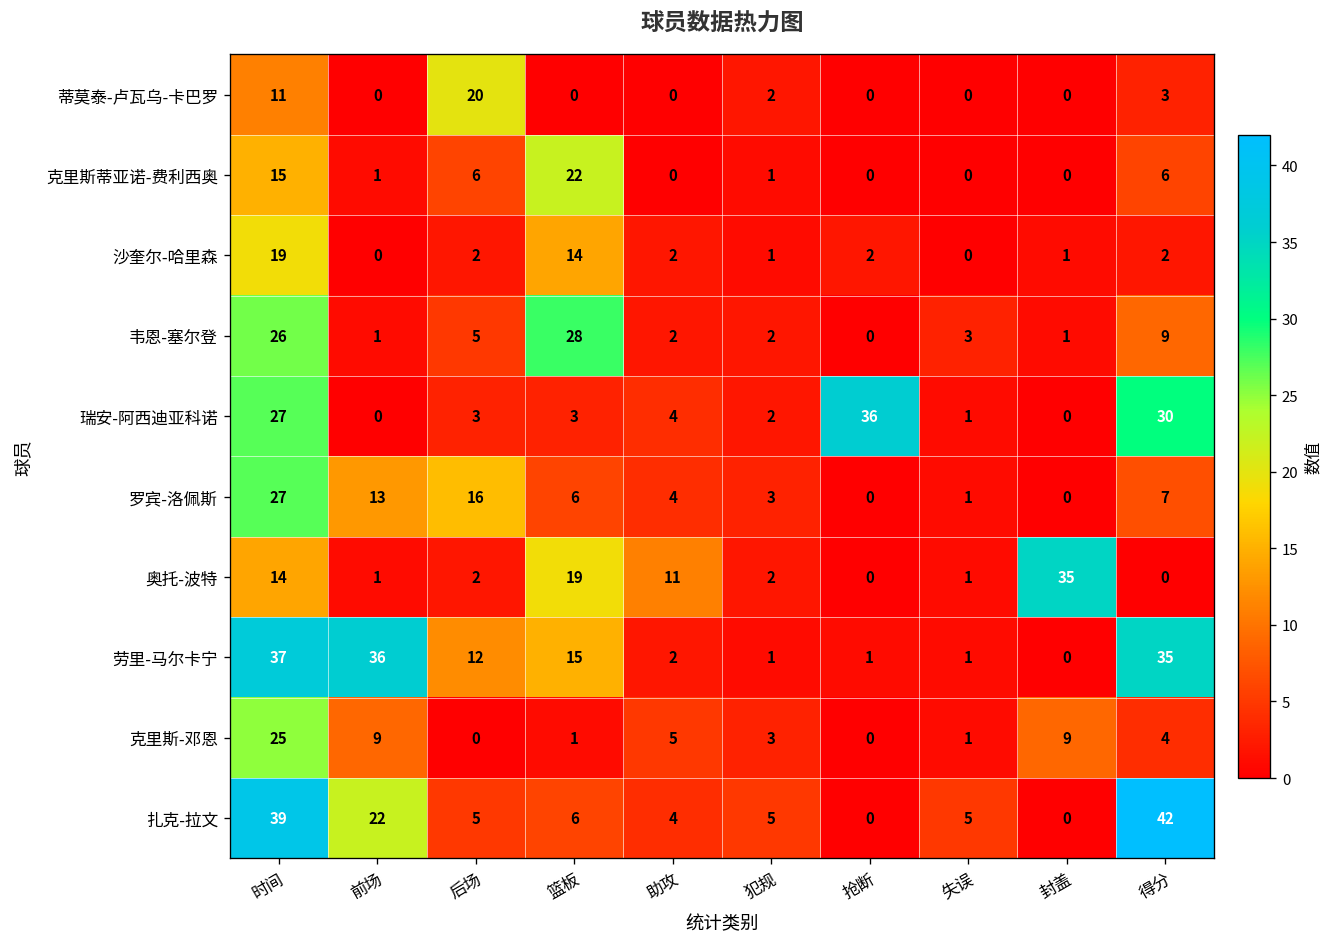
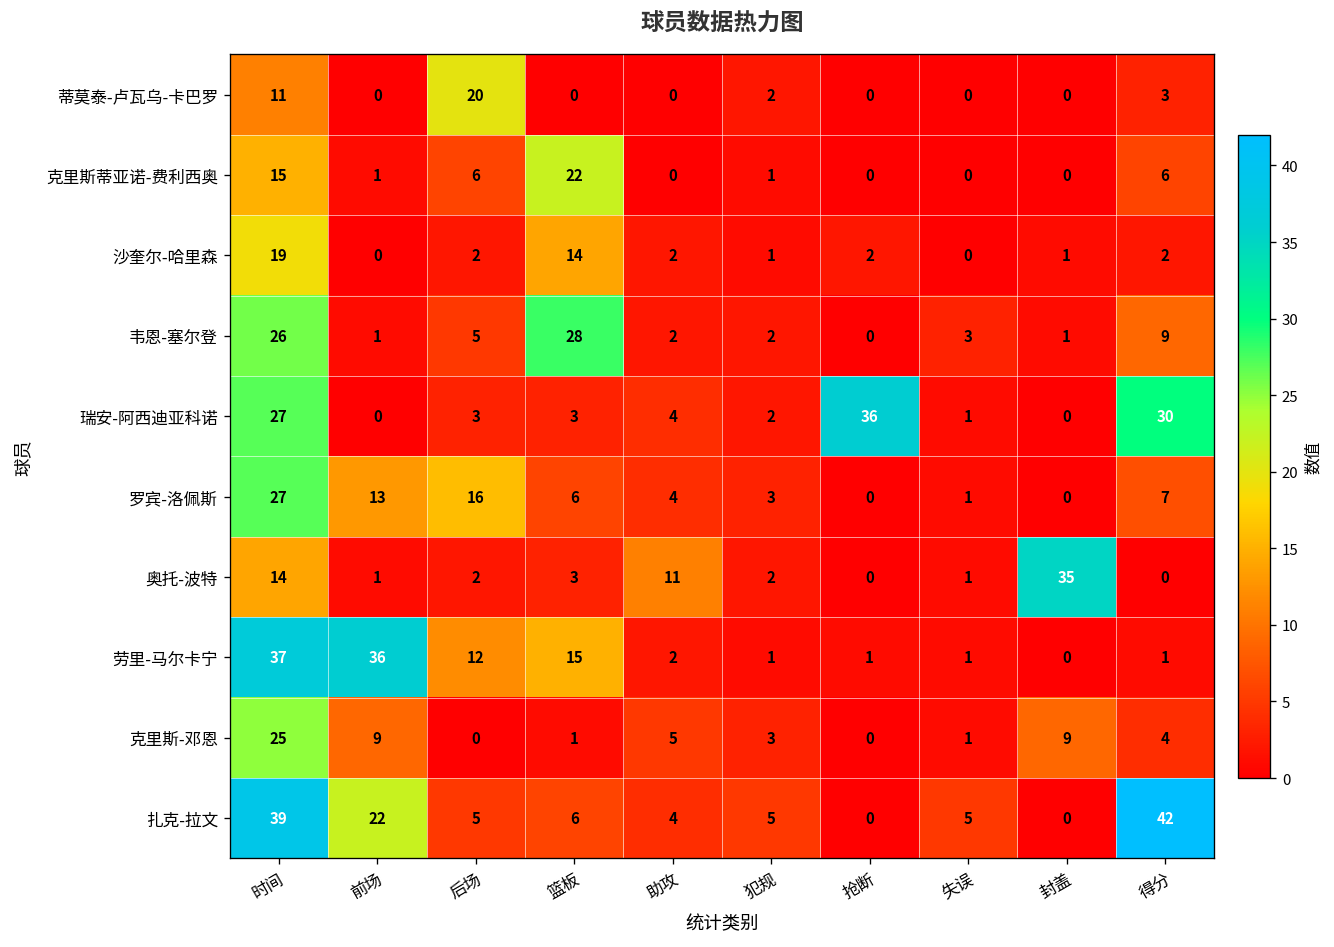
奥托-波特, 篮板: 19 -> 3
劳里-马尔卡宁, 得分: 35 -> 1
